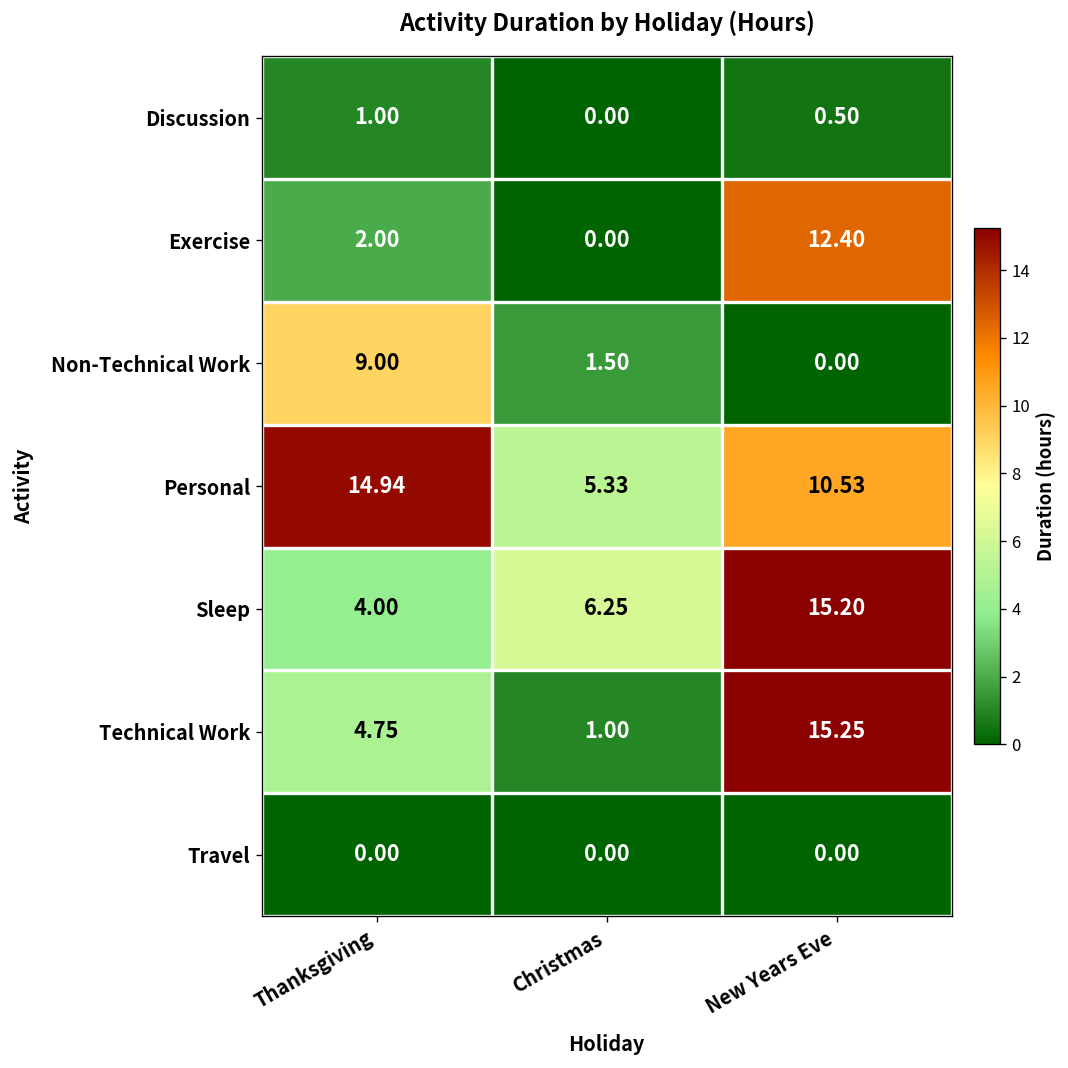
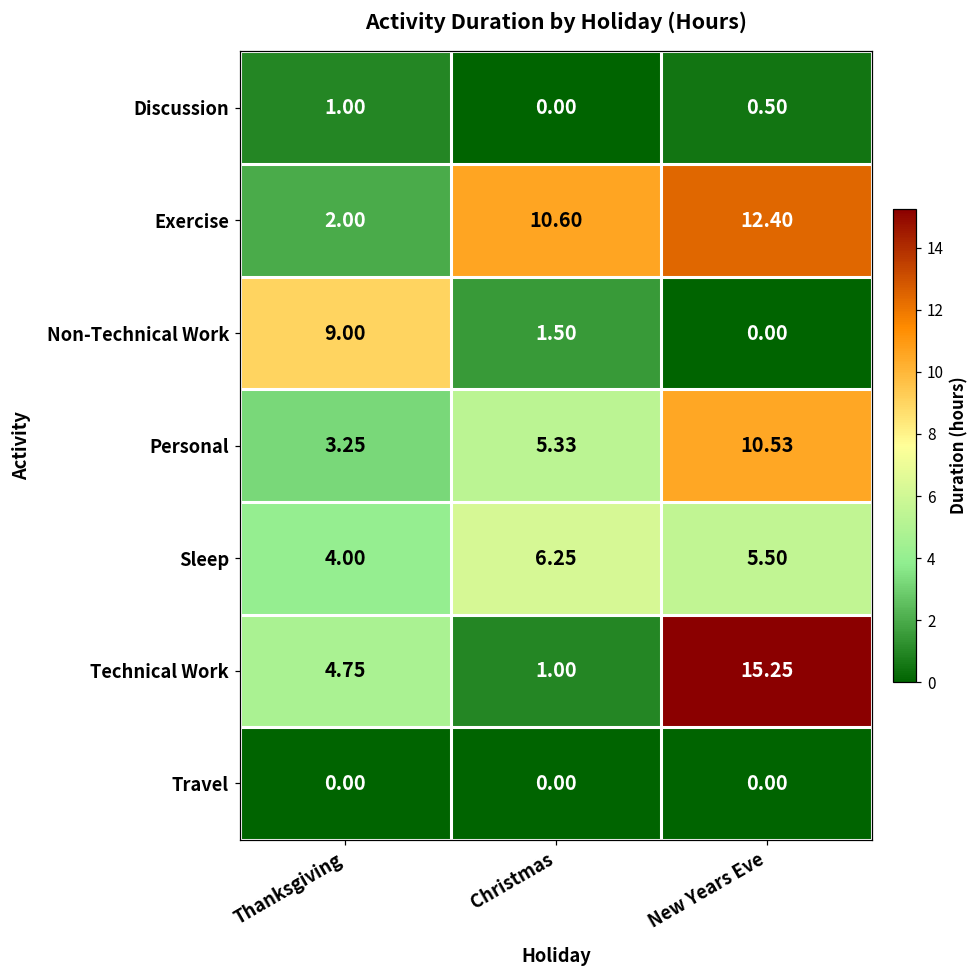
Exercise, Christmas: 0.00 -> 10.60
Personal, Thanksgiving: 14.94 -> 3.25
Sleep, New Years Eve: 15.20 -> 5.50
